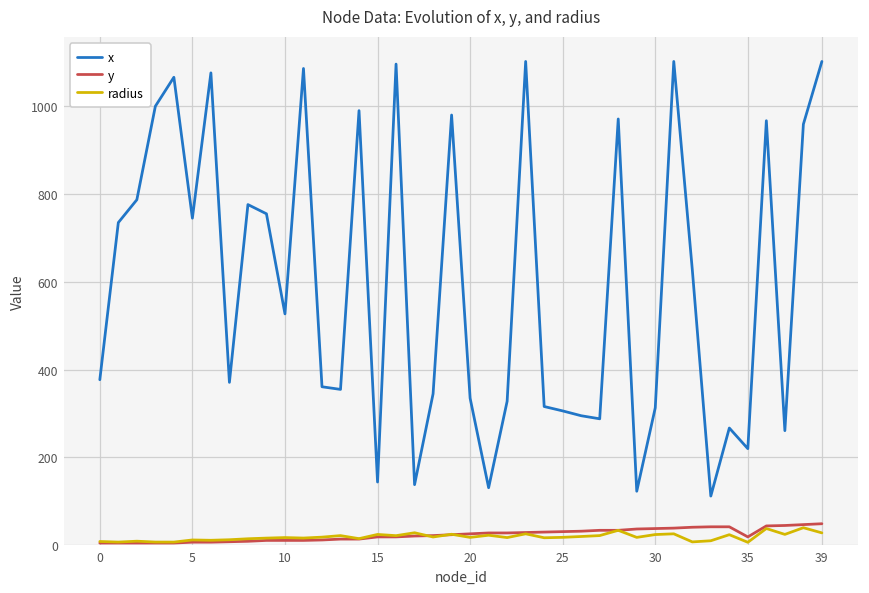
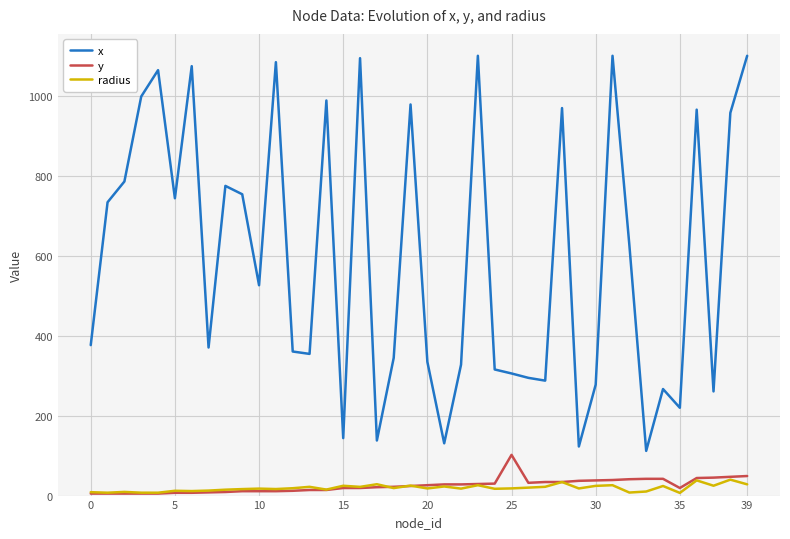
y, 25: 30 -> 100
x, 30: 310 -> 280
